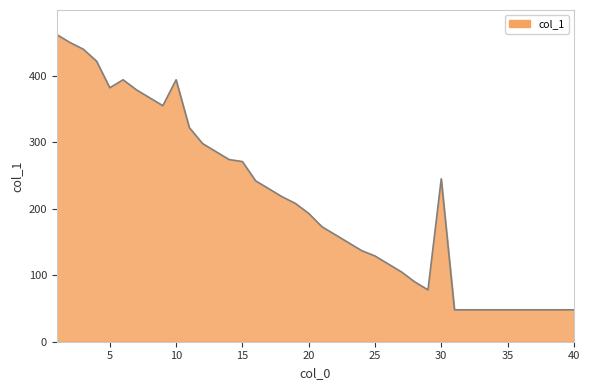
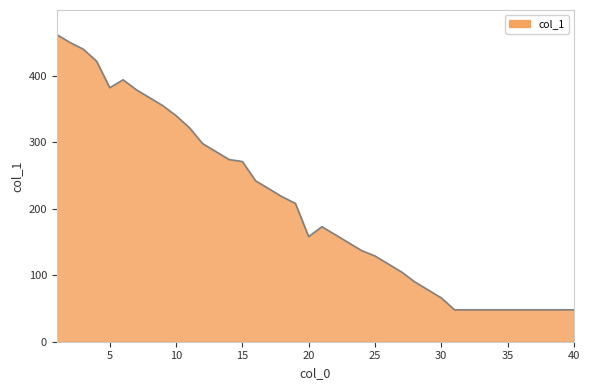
10: 390 -> 340
20: 190 -> 160
30: 250 -> 70
